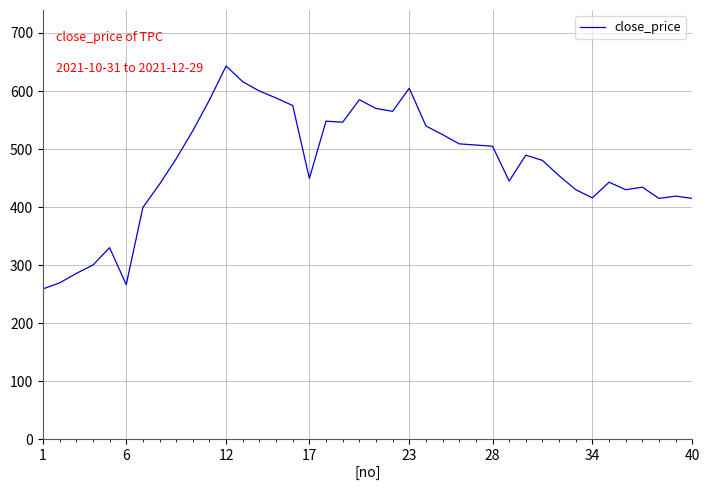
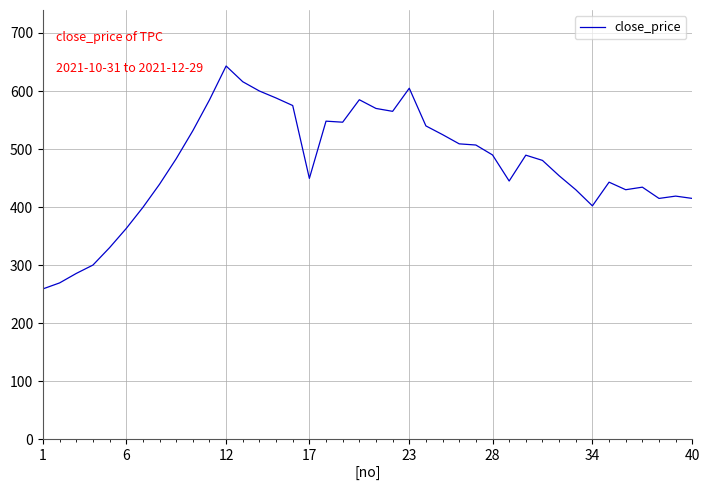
6: 270 -> 360
28: 500 -> 490
34: 420 -> 400
